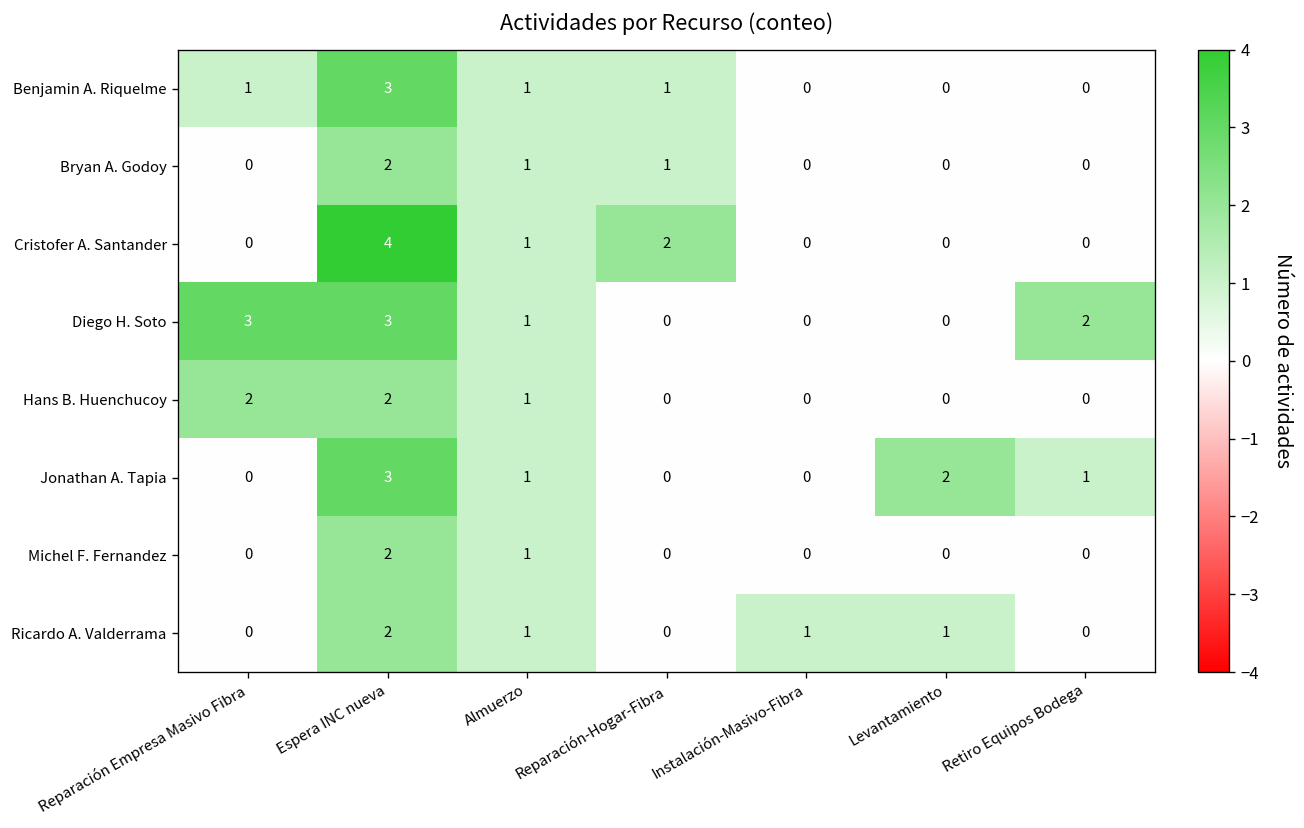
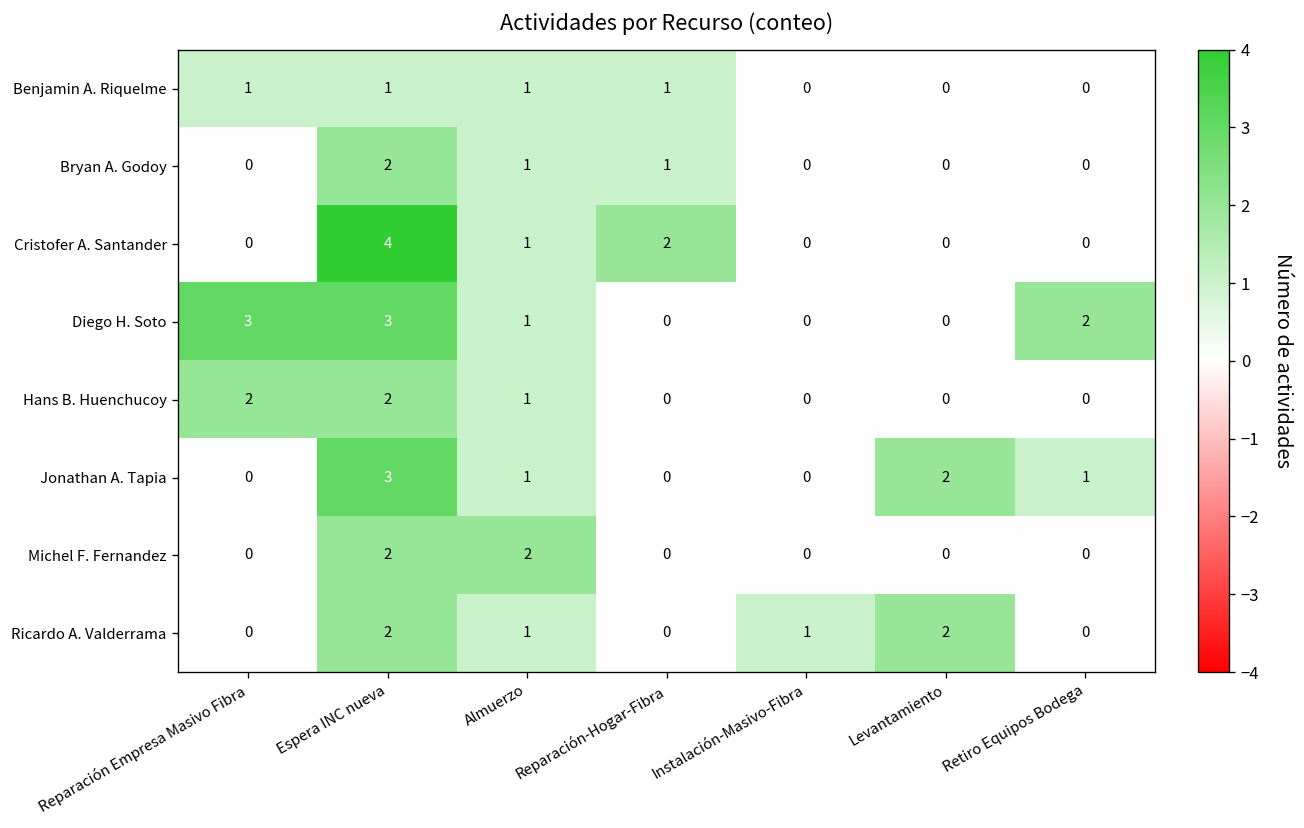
Benjamin A. Riquelme, Espera INC nueva: 3 -> 1
Michel F. Fernandez, Almuerzo: 1 -> 2
Ricardo A. Valderrama, Levantamiento: 1 -> 2
